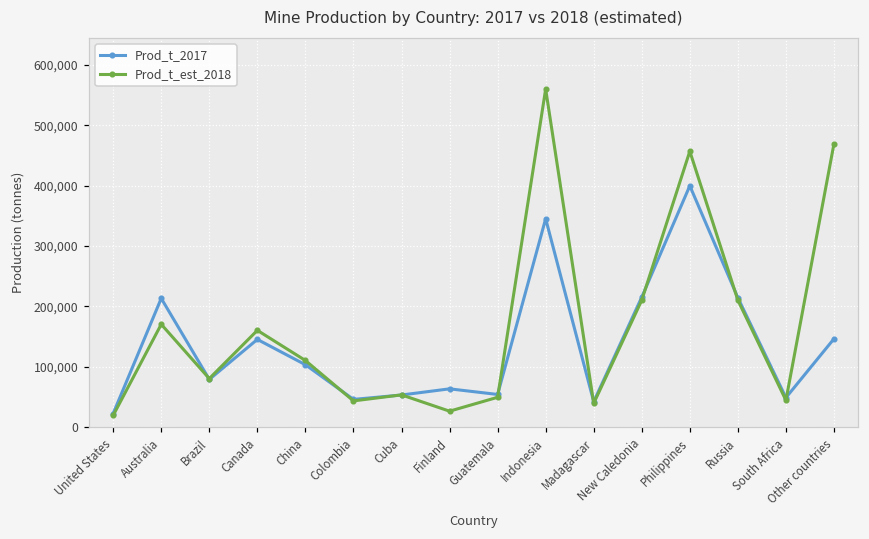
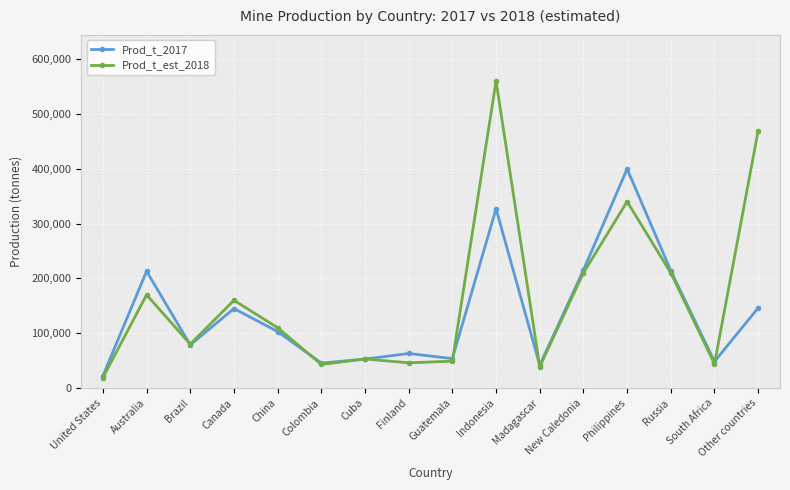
Prod_t_est_2018, Finland: 30,000 -> 50,000
Prod_t_2017, Indonesia: 350,000 -> 330,000
Prod_t_est_2018, Philippines: 460,000 -> 340,000
